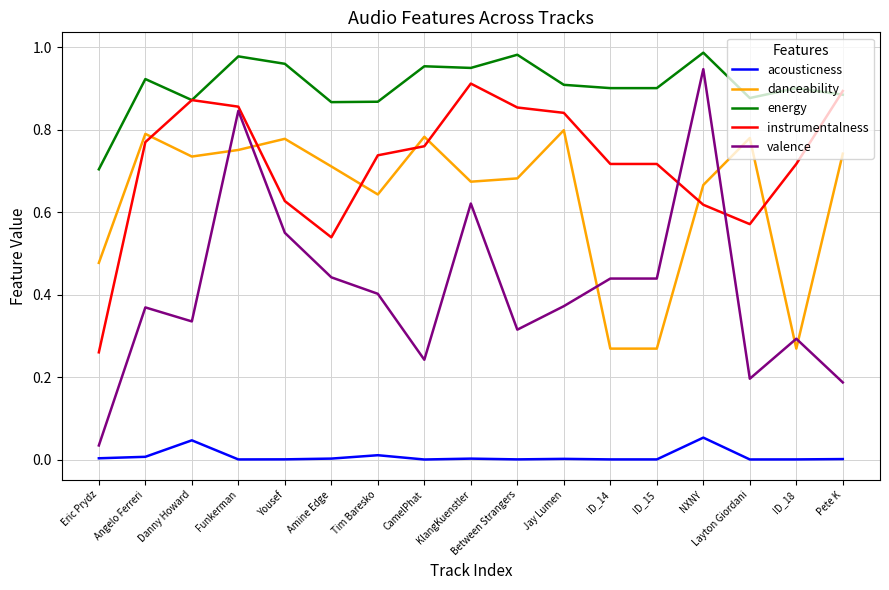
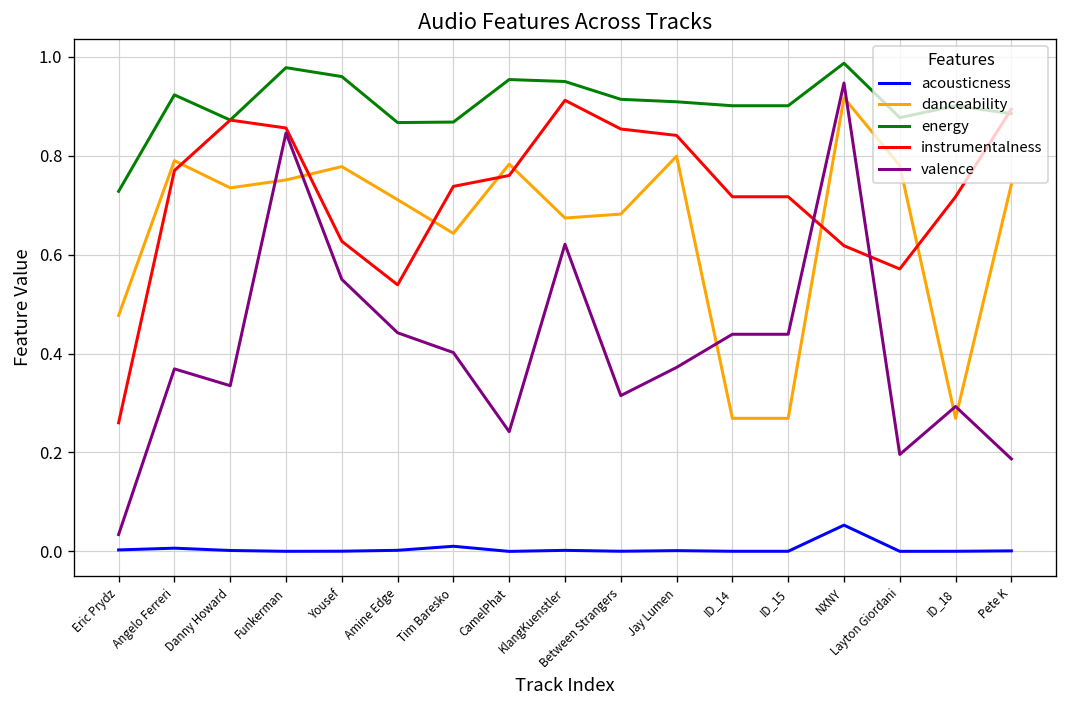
energy, Eric Prydz: 0.70 -> 0.73
acousticness, Danny Howard: 0.05 -> 0.00
energy, Between Strangers: 0.98 -> 0.91
danceability, NXNY: 0.67 -> 0.92
